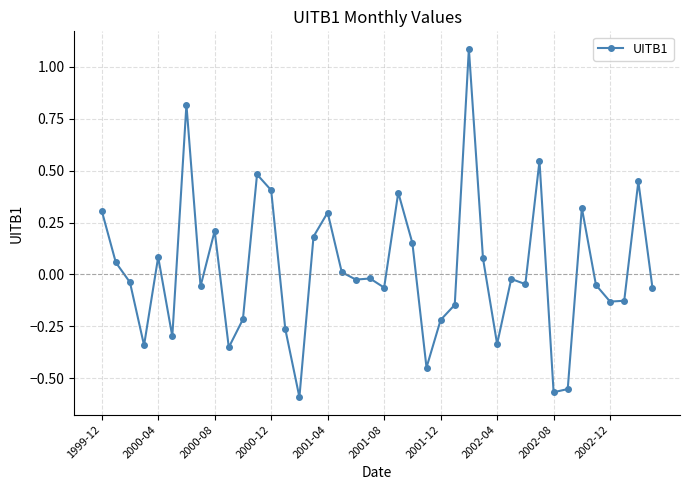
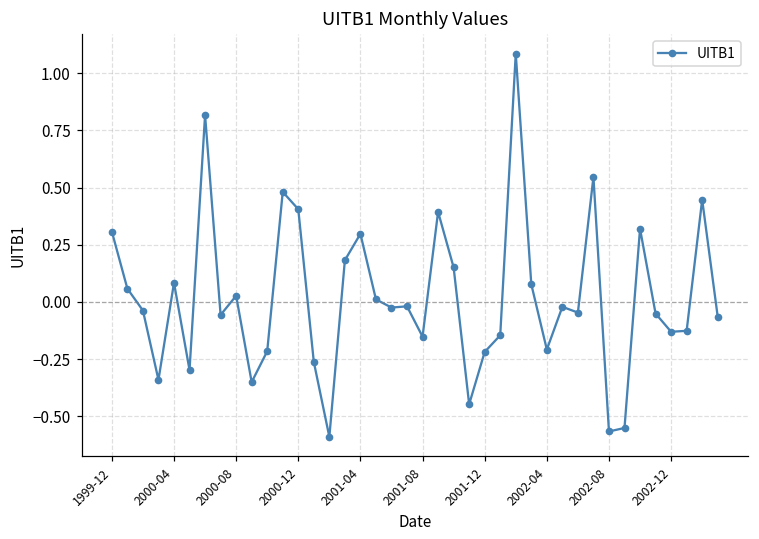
2000-08: 0.21 -> 0.03
2001-08: -0.06 -> -0.15
2002-04: -0.33 -> -0.21
